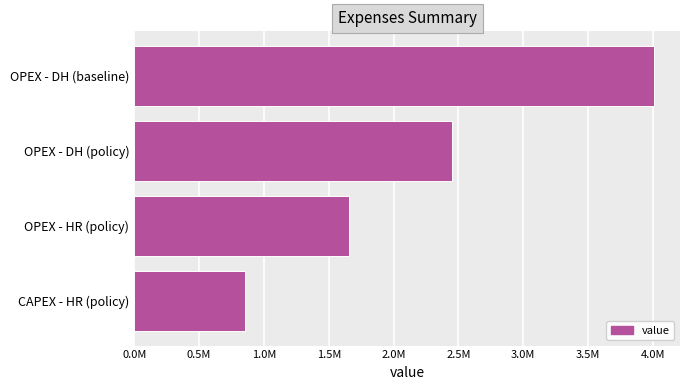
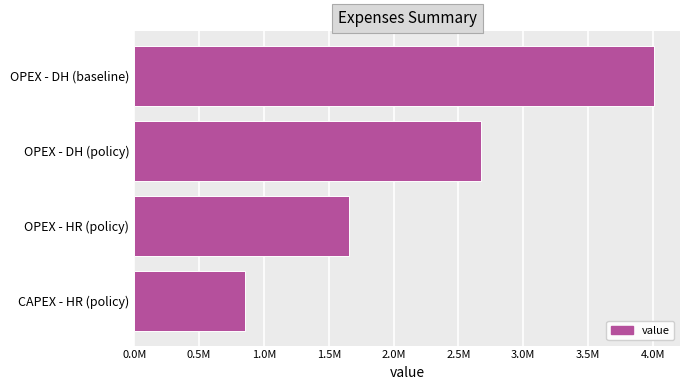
OPEX - DH (policy): 2450000 -> 2670000
